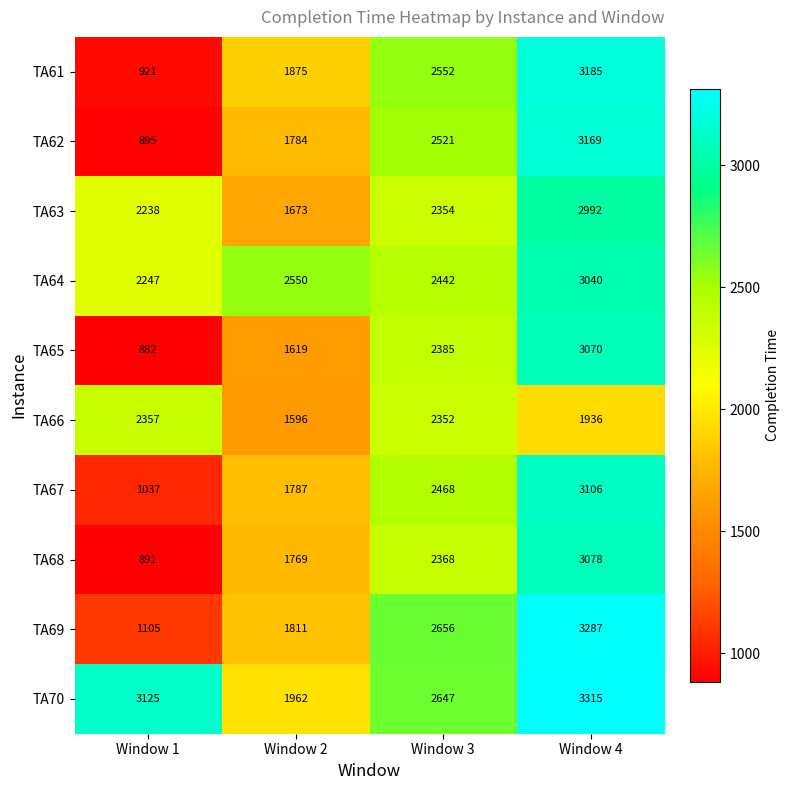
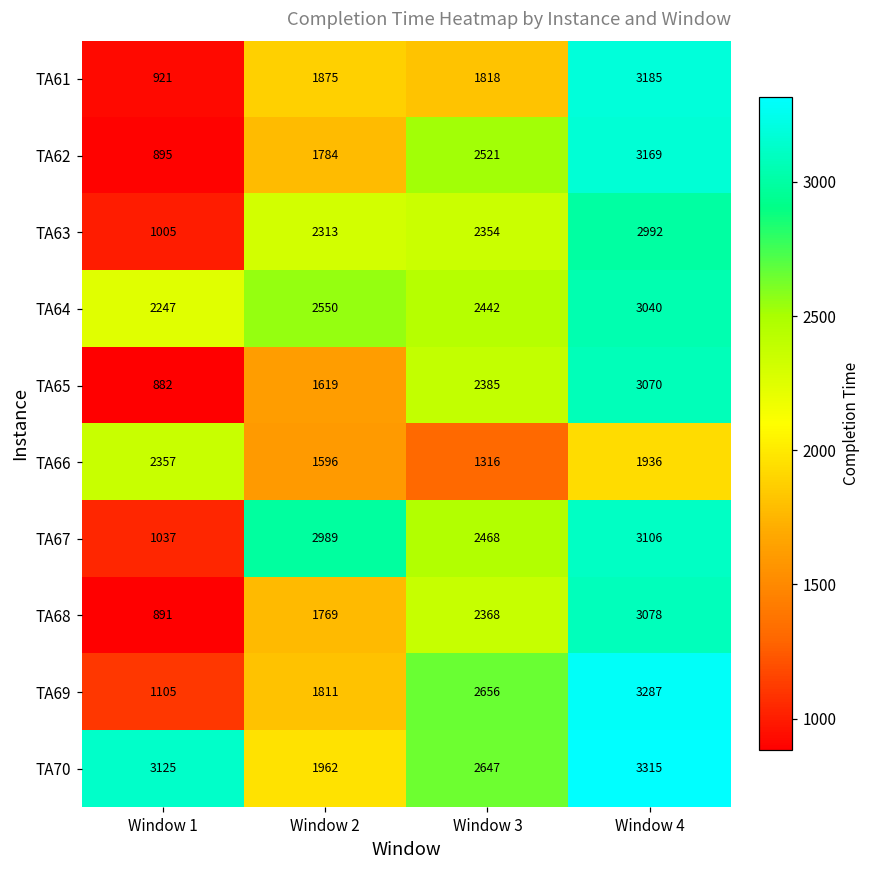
TA61, Window 3: 2552 -> 1818
TA63, Window 1: 2238 -> 1005
TA63, Window 2: 1673 -> 2313
TA66, Window 3: 2352 -> 1316
TA67, Window 2: 1787 -> 2989
